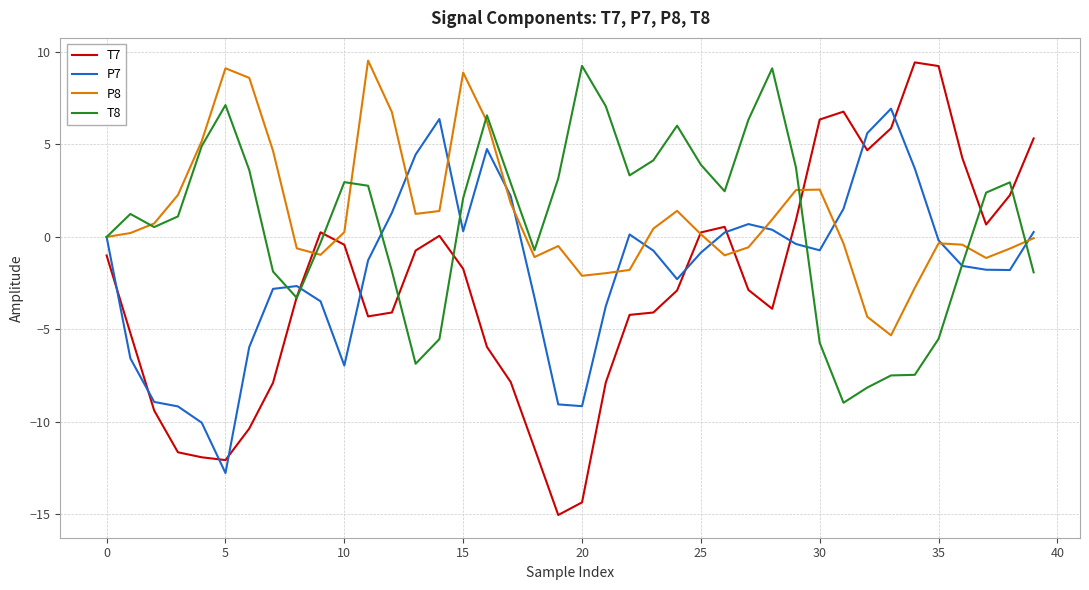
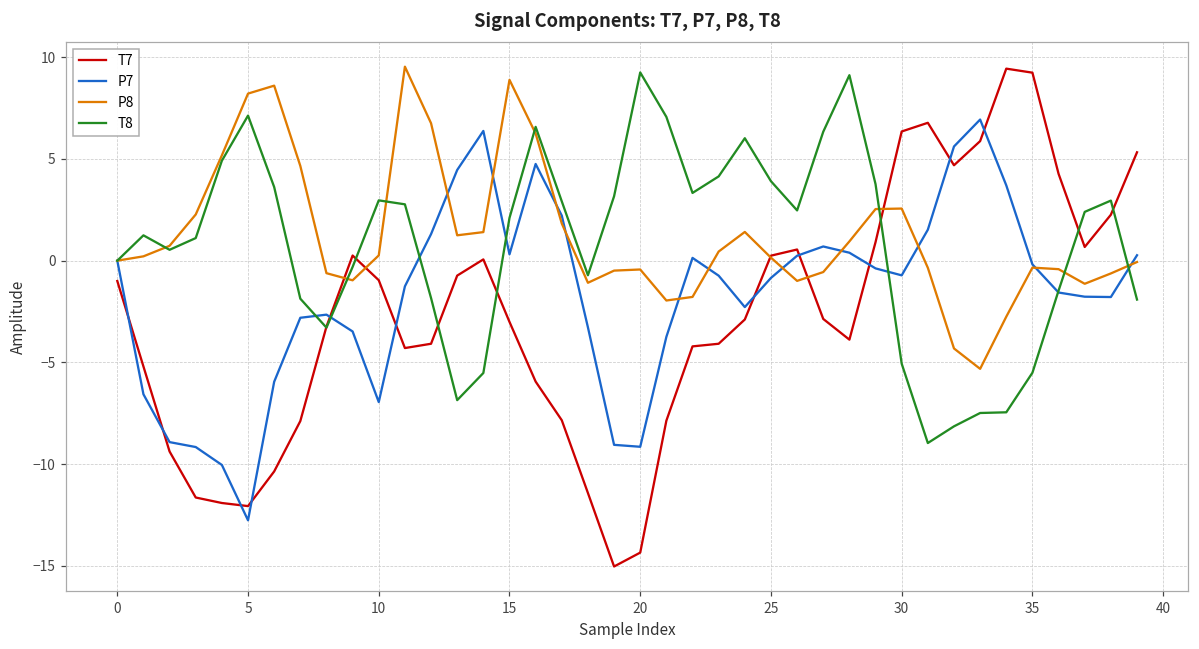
P8, 5: 9.1 -> 8.2
T7, 10: -0.4 -> -1.0
T7, 15: -1.7 -> -3.0
P8, 20: -2.1 -> -0.4
T8, 30: -5.7 -> -5.1
